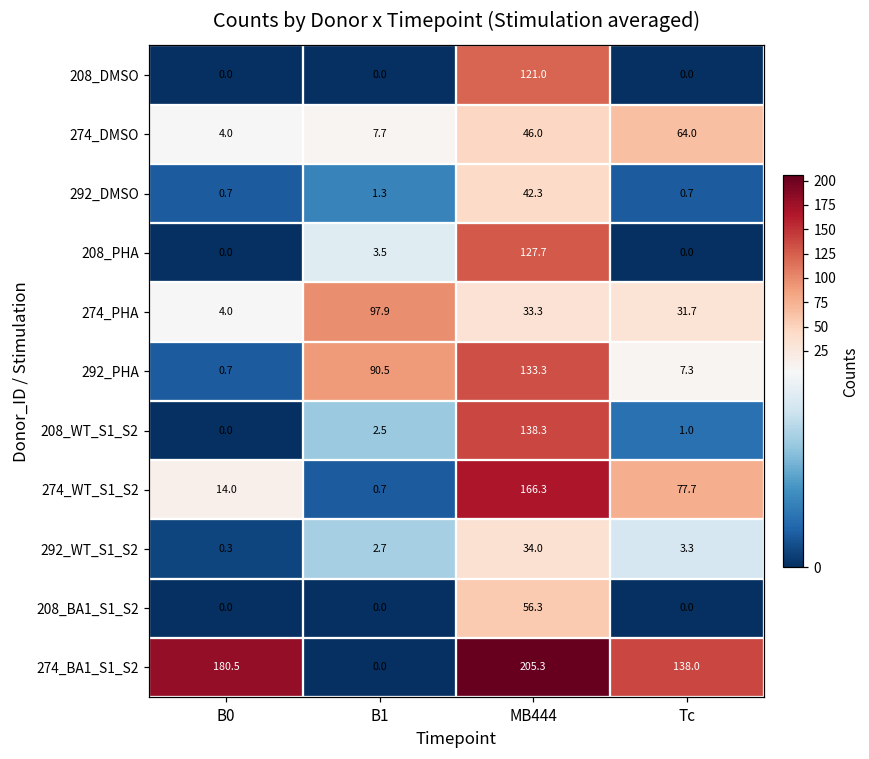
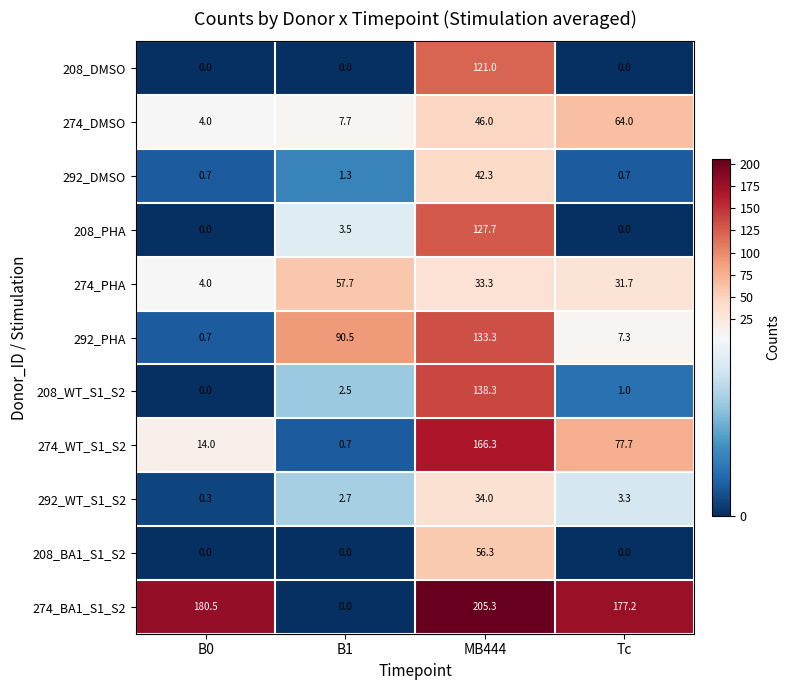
274_PHA, B1: 97.9 -> 57.7
274_BA1_S1_S2, Tc: 138.0 -> 177.2
